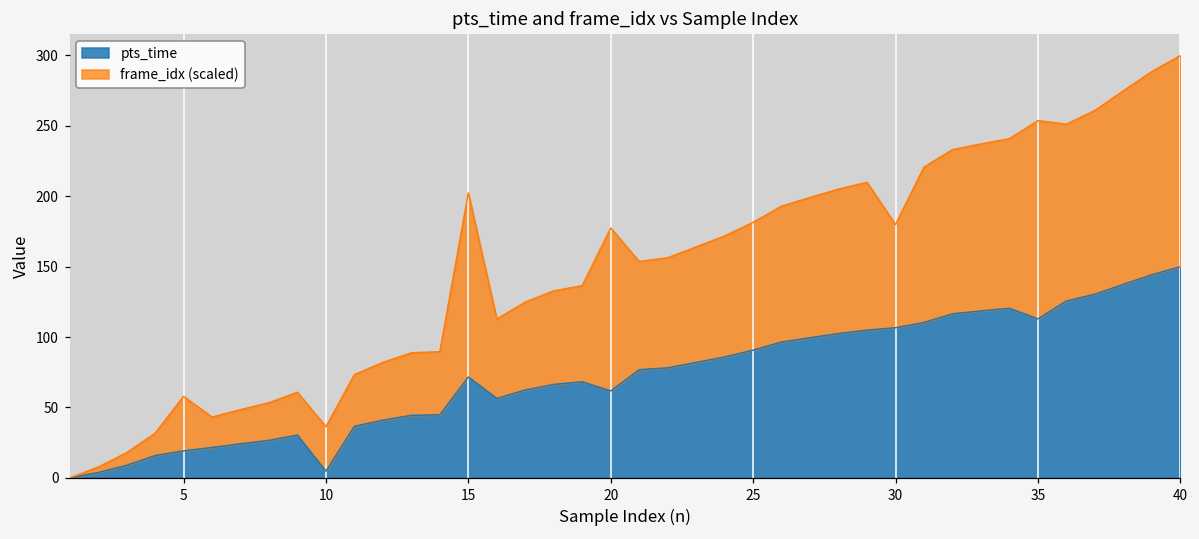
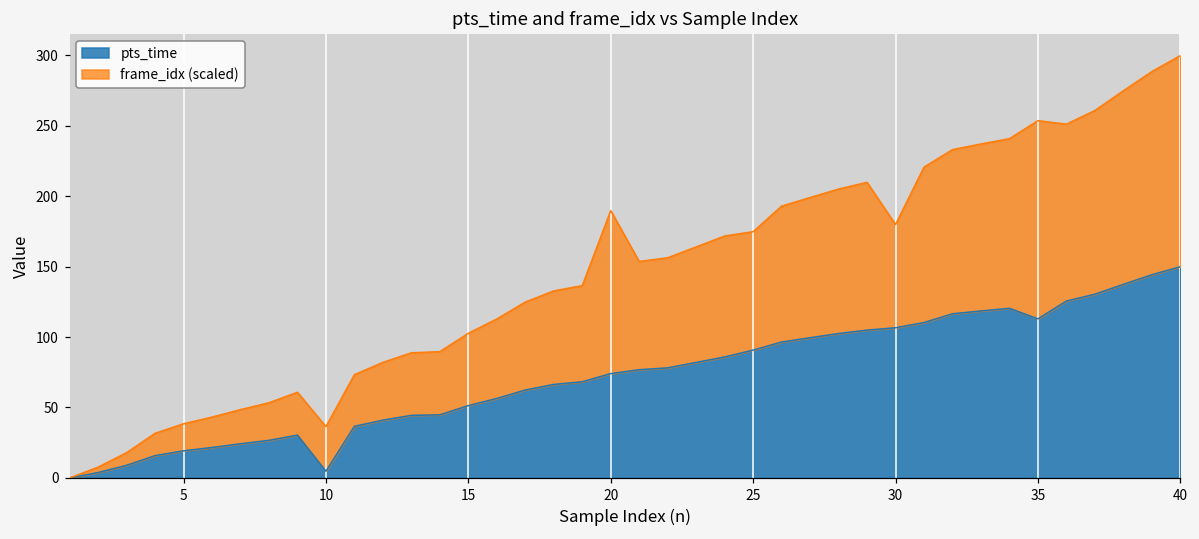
frame_idx (scaled), 5: 39 -> 19
pts_time, 15: 72 -> 51
frame_idx (scaled), 15: 131 -> 51
pts_time, 20: 62 -> 74
frame_idx (scaled), 25: 91 -> 84
